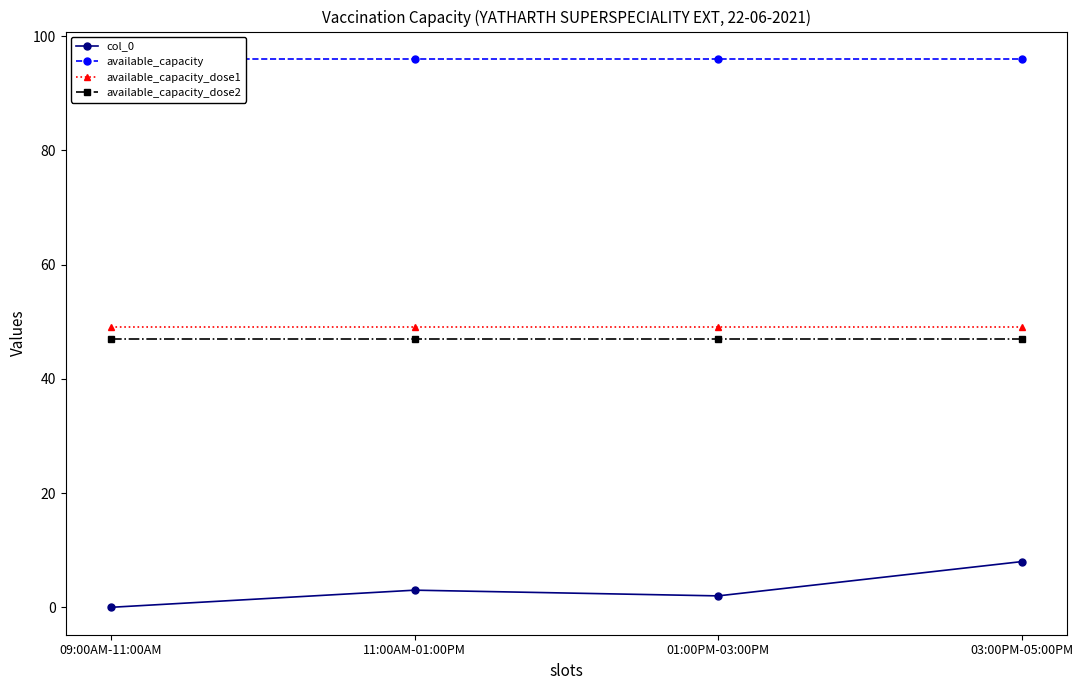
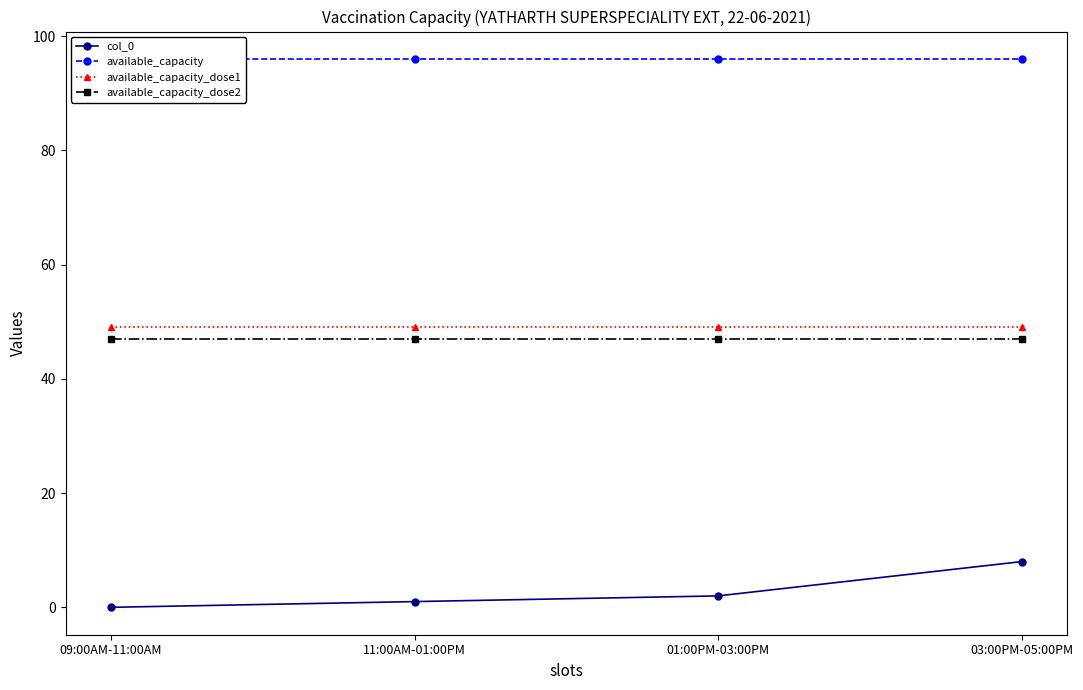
col_0, 11:00AM-01:00PM: 3 -> 1
